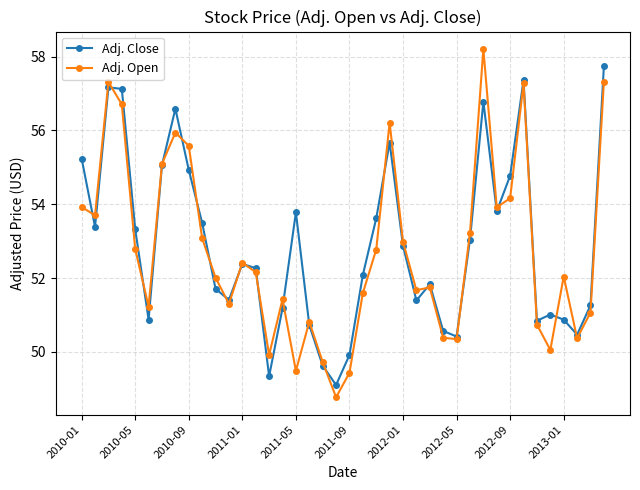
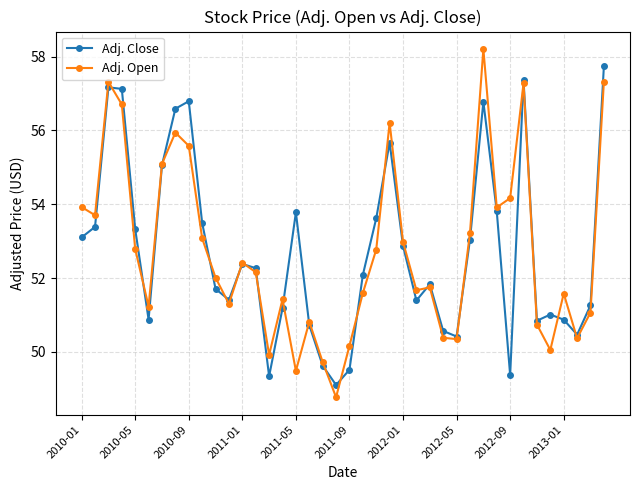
Adj. Close, 2010-01: 55.2 -> 53.1
Adj. Close, 2010-09: 54.9 -> 56.8
Adj. Close, 2011-09: 49.9 -> 49.5
Adj. Open, 2011-09: 49.4 -> 50.2
Adj. Close, 2012-09: 54.8 -> 49.4
Adj. Open, 2013-01: 52.0 -> 51.6
